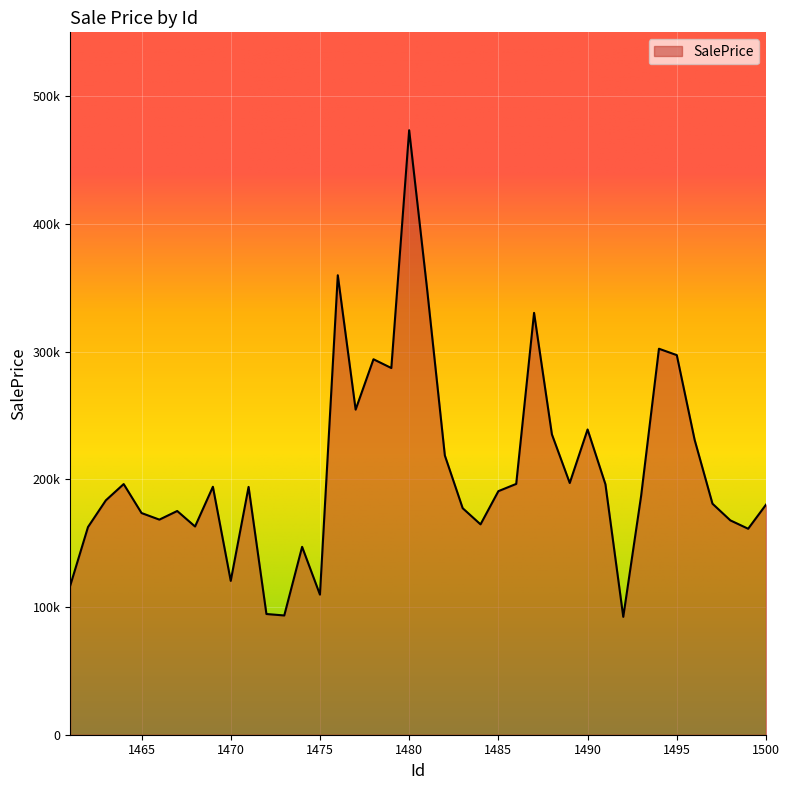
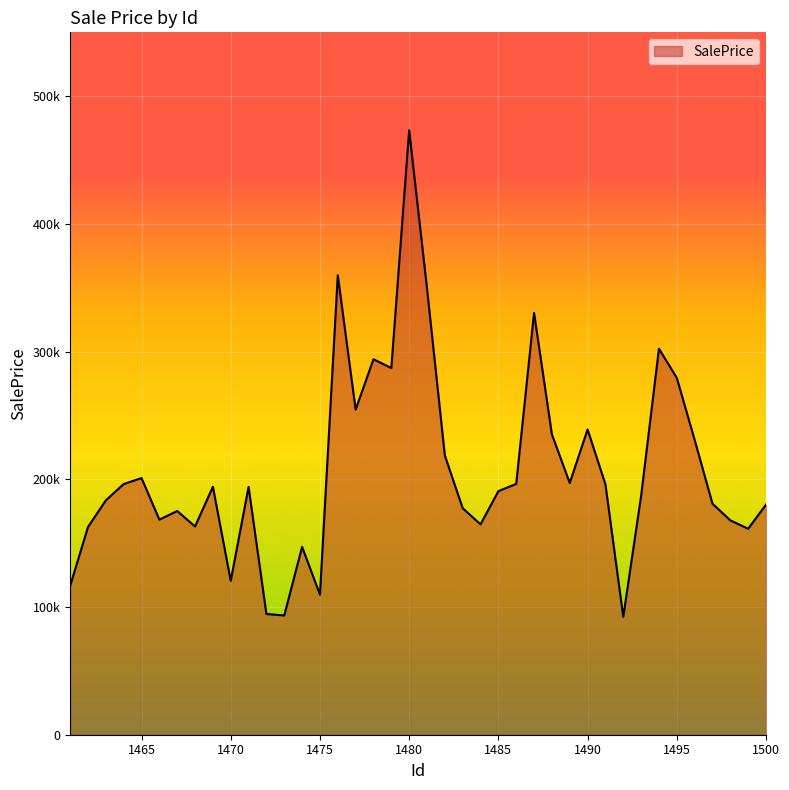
1465: 174000 -> 201000
1495: 297000 -> 279000
